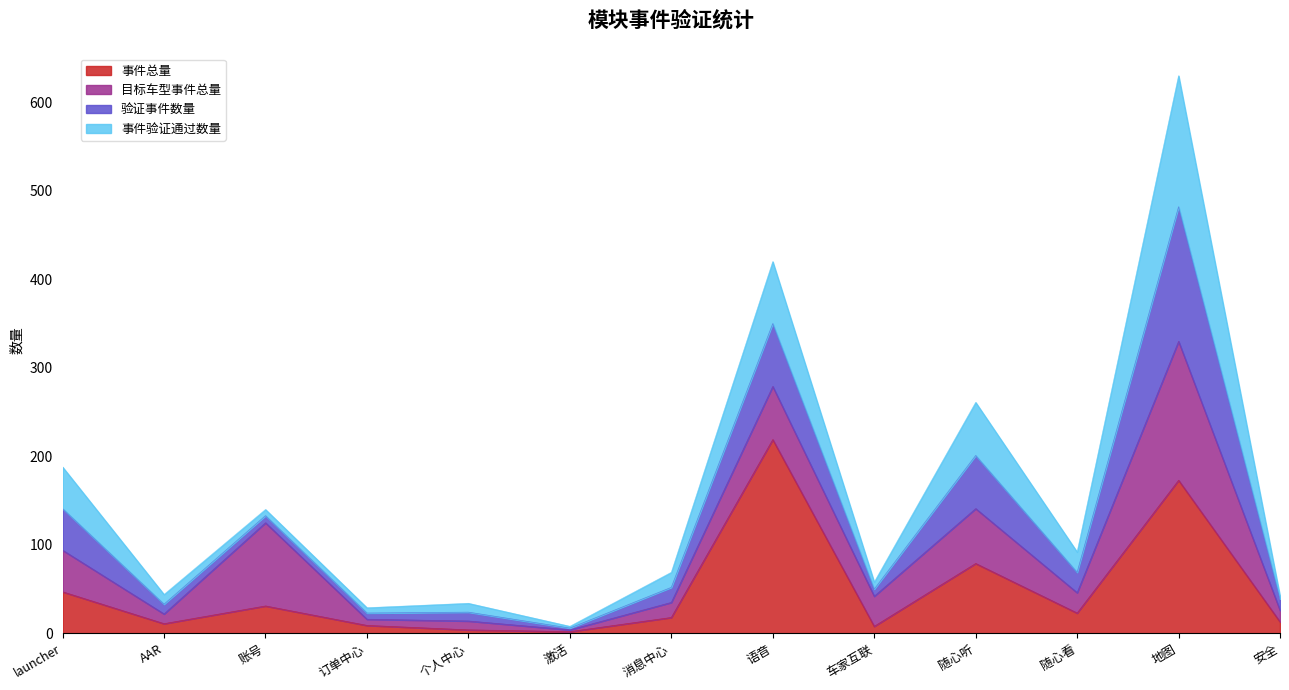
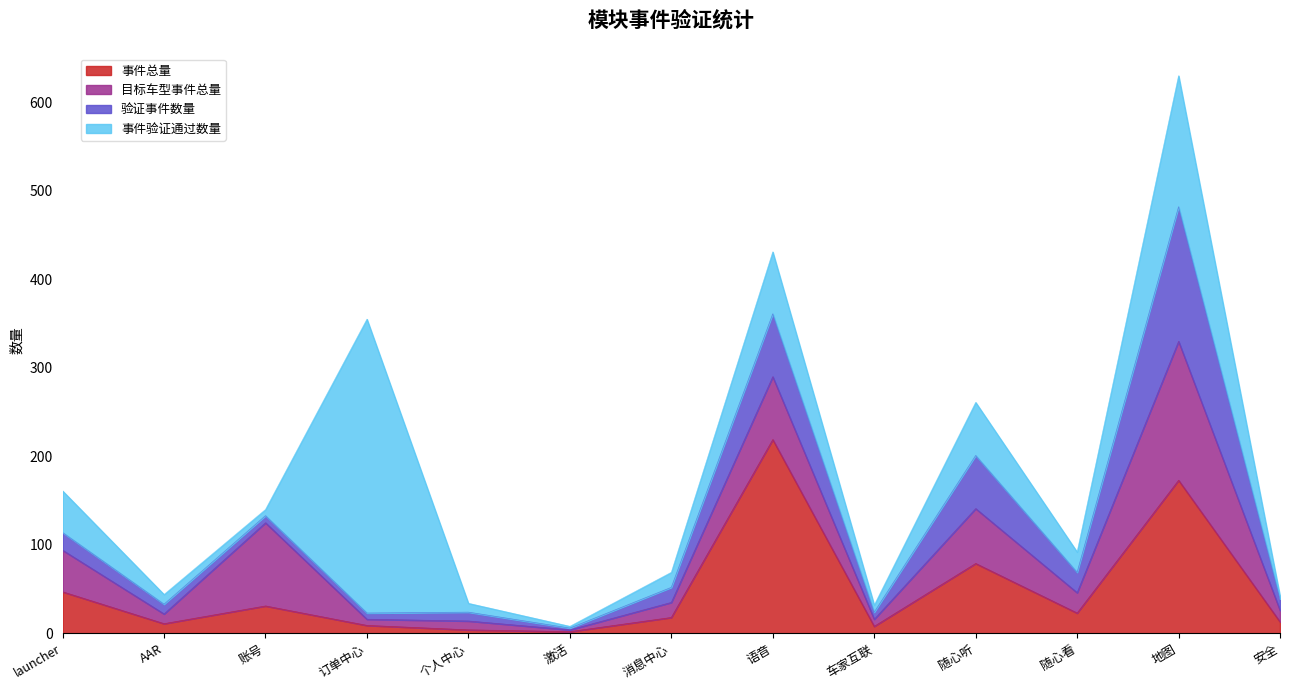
验证事件数量, launcher: 50 -> 20
事件验证通过数量, 订单中心: 10 -> 330
目标车型事件总量, 语音: 60 -> 70
目标车型事件总量, 车家互联: 30 -> 10
